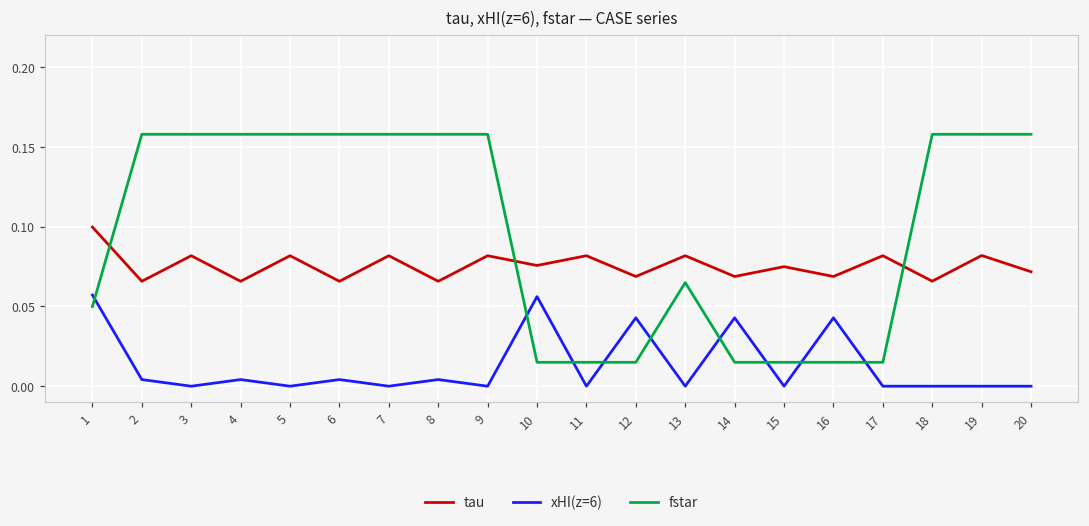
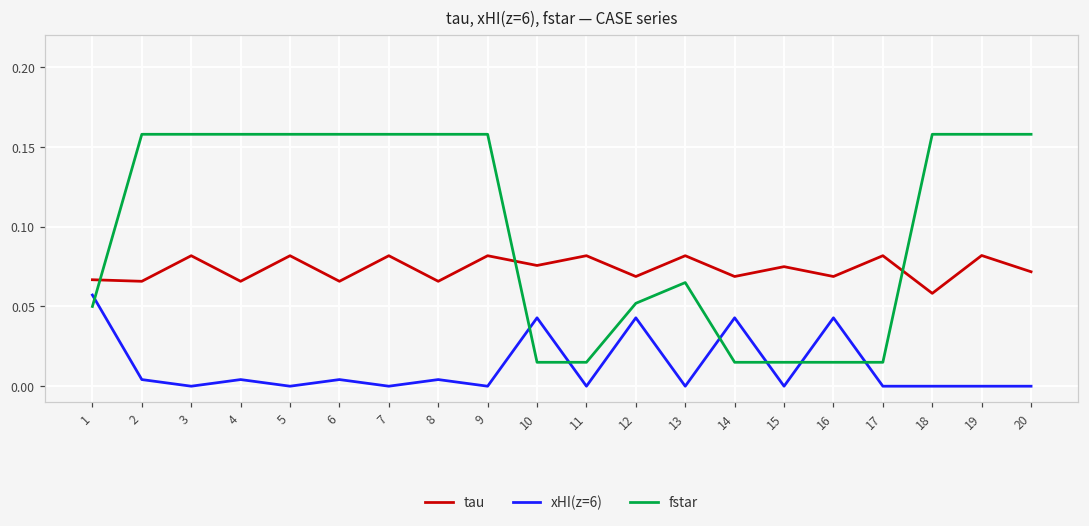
tau, 1: 0.100 -> 0.067
xHI(z=6), 10: 0.056 -> 0.043
fstar, 12: 0.015 -> 0.052
tau, 18: 0.066 -> 0.058
